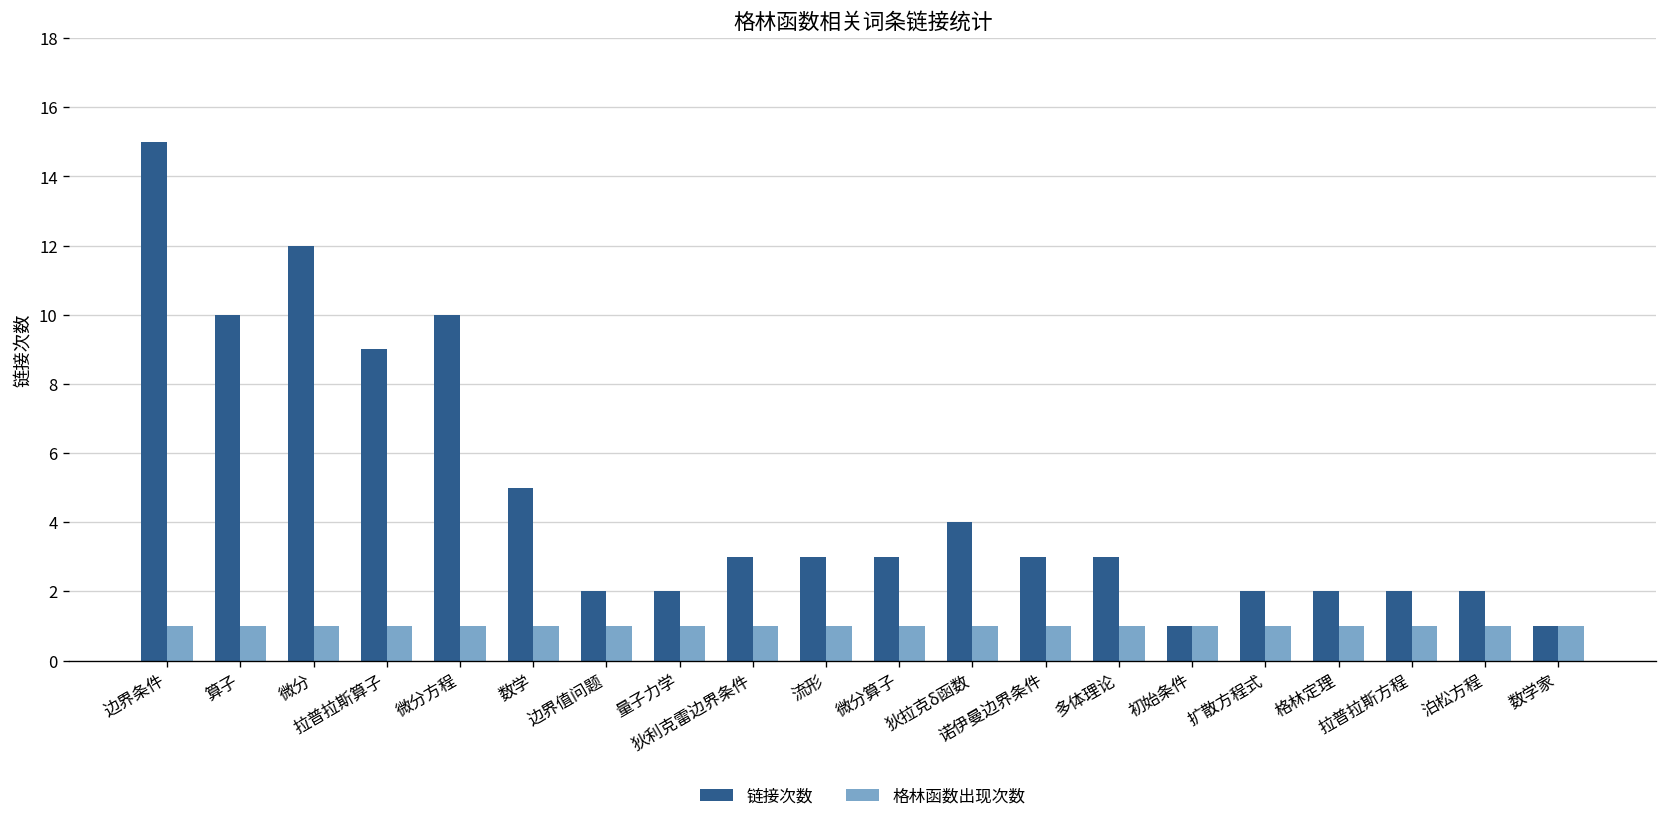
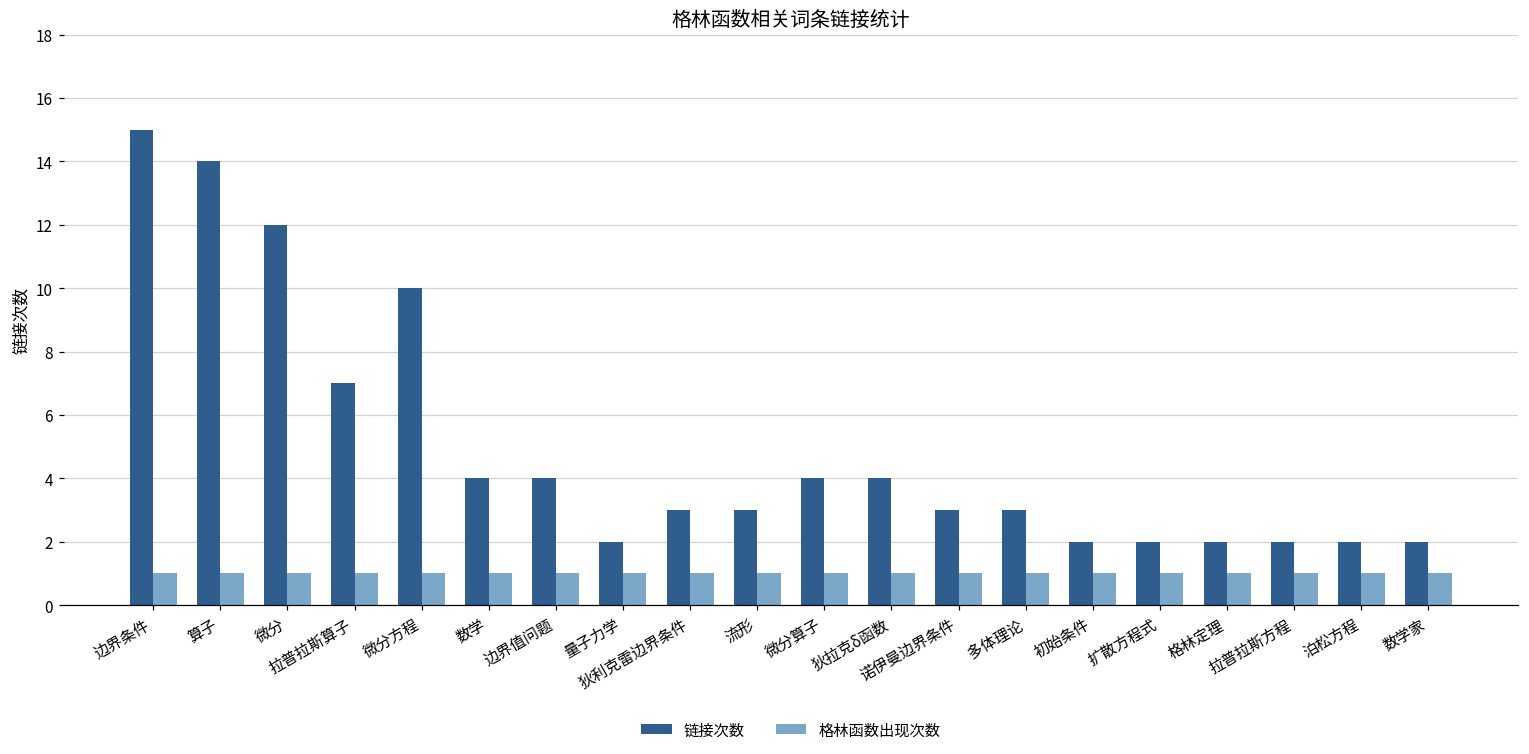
链接次数, 算子: 10 -> 14
链接次数, 拉普拉斯算子: 9 -> 7
链接次数, 数学: 5 -> 4
链接次数, 边界值问题: 2 -> 4
链接次数, 微分算子: 3 -> 4
链接次数, 初始条件: 1 -> 2
链接次数, 数学家: 1 -> 2
